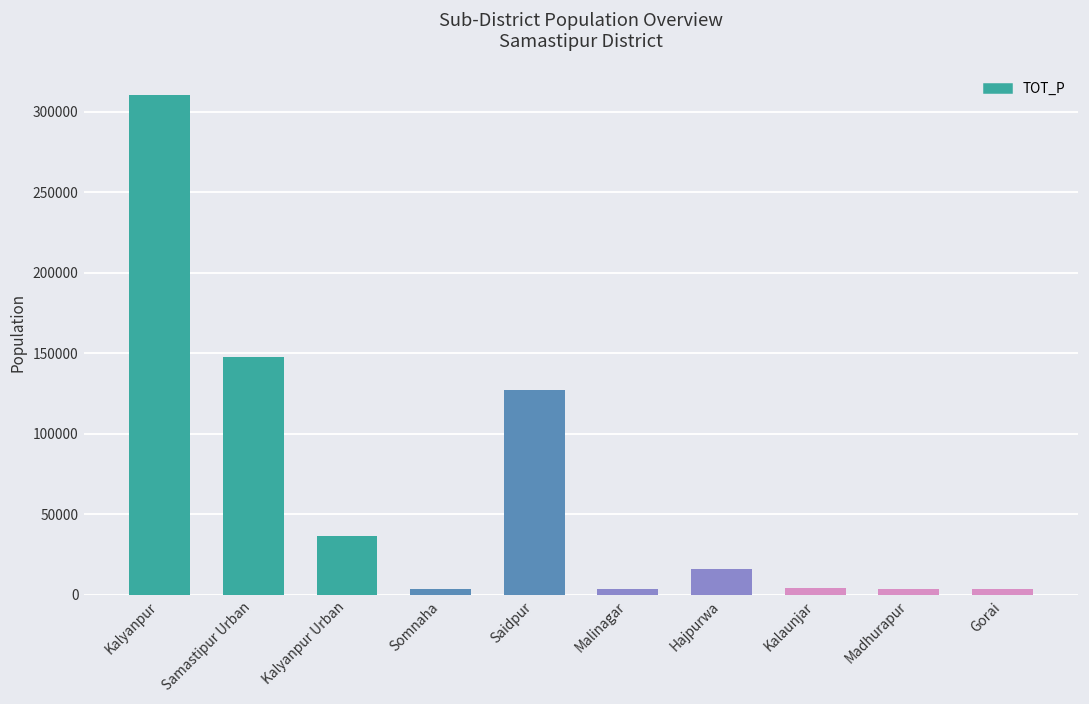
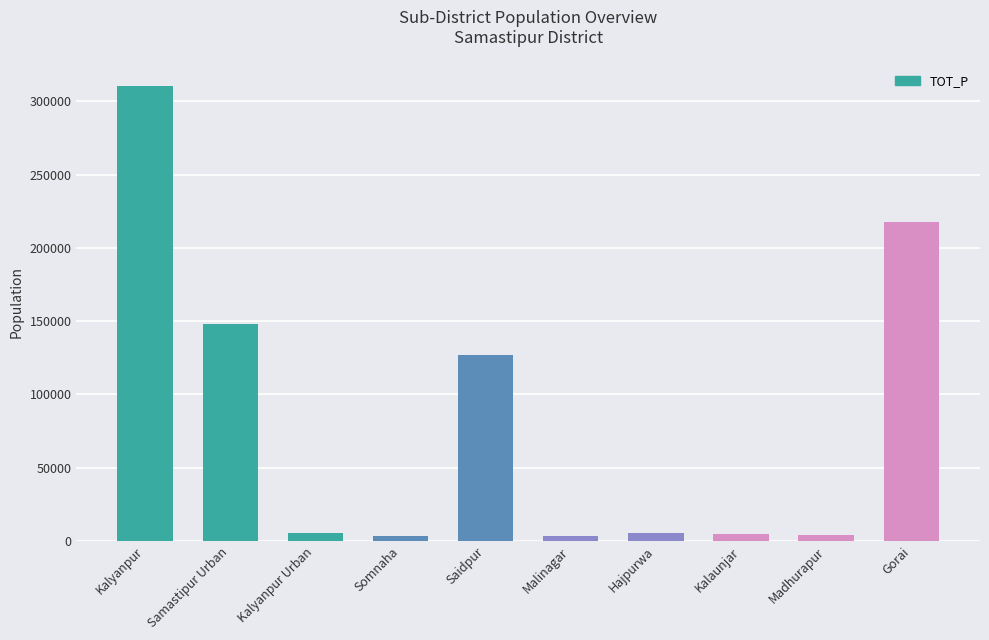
Kalyanpur Urban: 36000 -> 5000
Hajpurwa: 16000 -> 5000
Gorai: 3000 -> 217000
